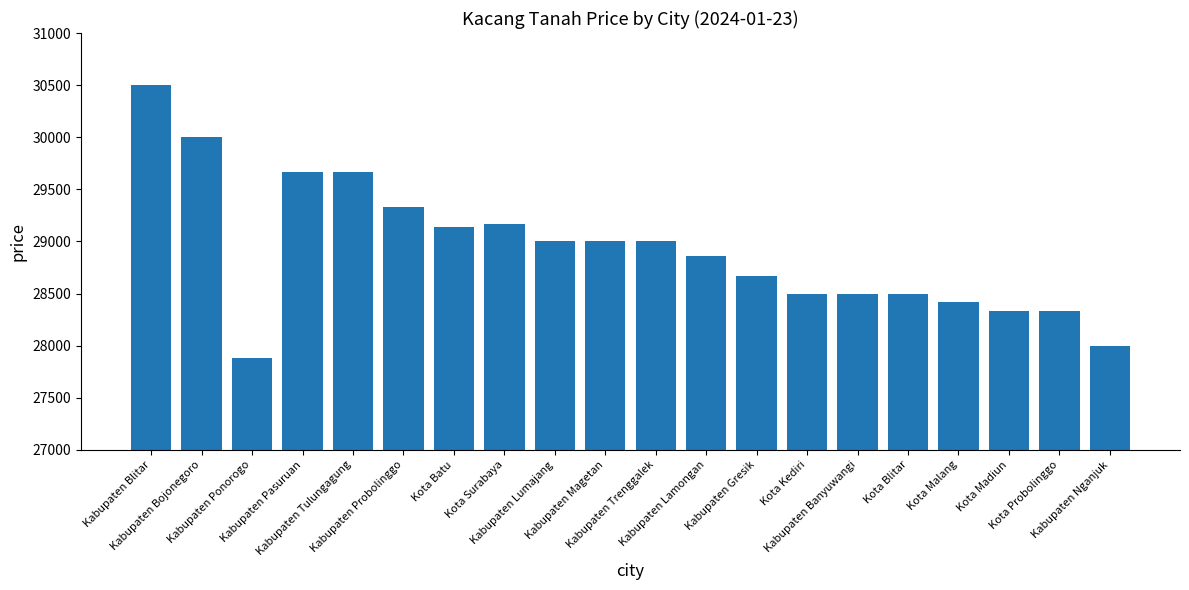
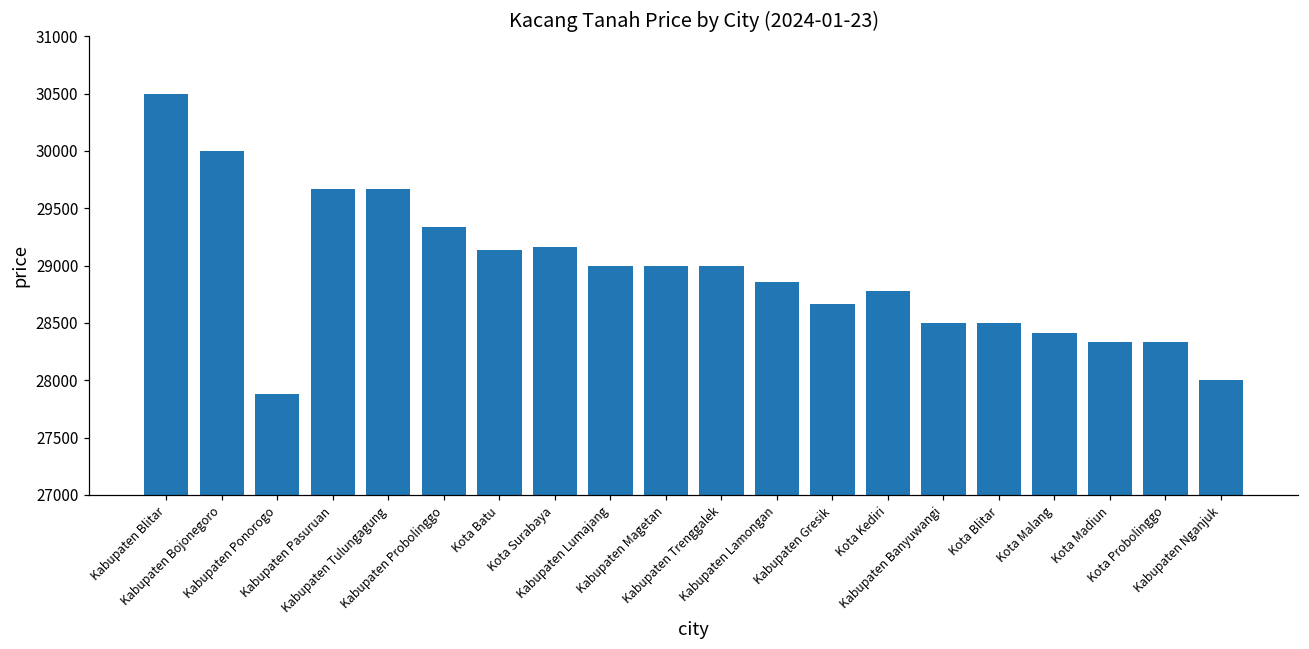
Kota Kediri: 28500 -> 28780
